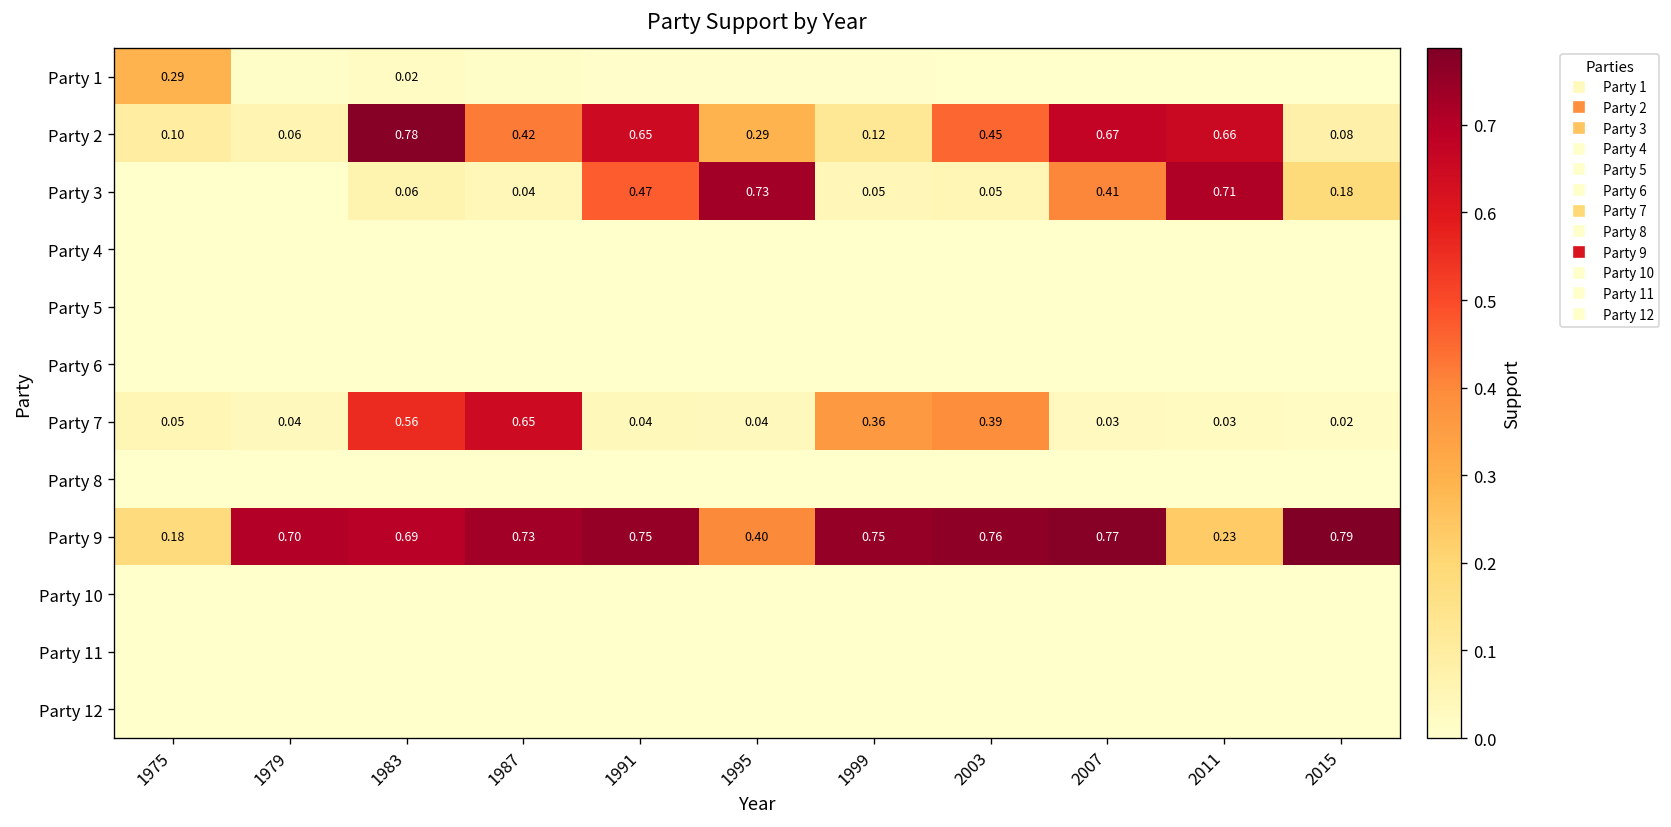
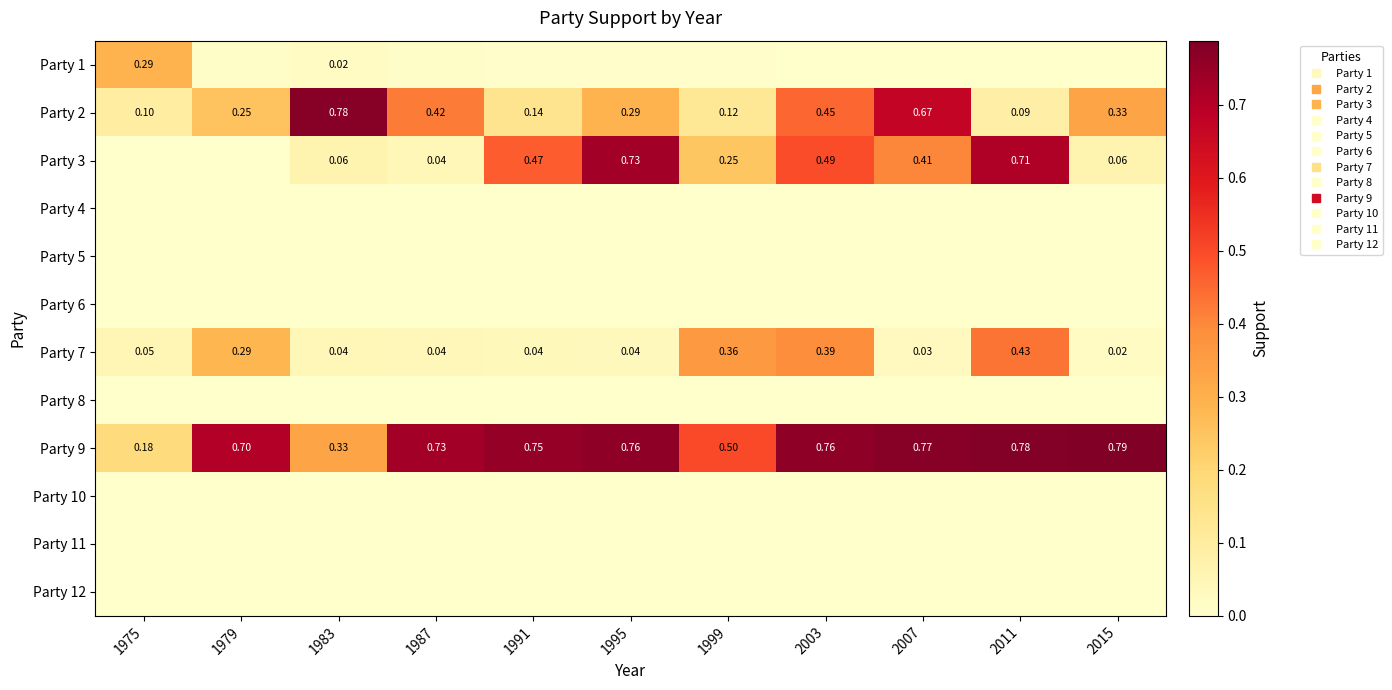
Party 2, 1979: 0.06 -> 0.25
Party 2, 1991: 0.65 -> 0.14
Party 2, 2011: 0.66 -> 0.09
Party 2, 2015: 0.08 -> 0.33
Party 3, 1999: 0.05 -> 0.25
Party 3, 2003: 0.05 -> 0.49
Party 3, 2015: 0.18 -> 0.06
Party 7, 1979: 0.04 -> 0.29
Party 7, 1983: 0.56 -> 0.04
Party 7, 1987: 0.65 -> 0.04
Party 7, 2011: 0.03 -> 0.43
Party 9, 1983: 0.69 -> 0.33
Party 9, 1995: 0.40 -> 0.76
Party 9, 1999: 0.75 -> 0.50
Party 9, 2011: 0.23 -> 0.78
